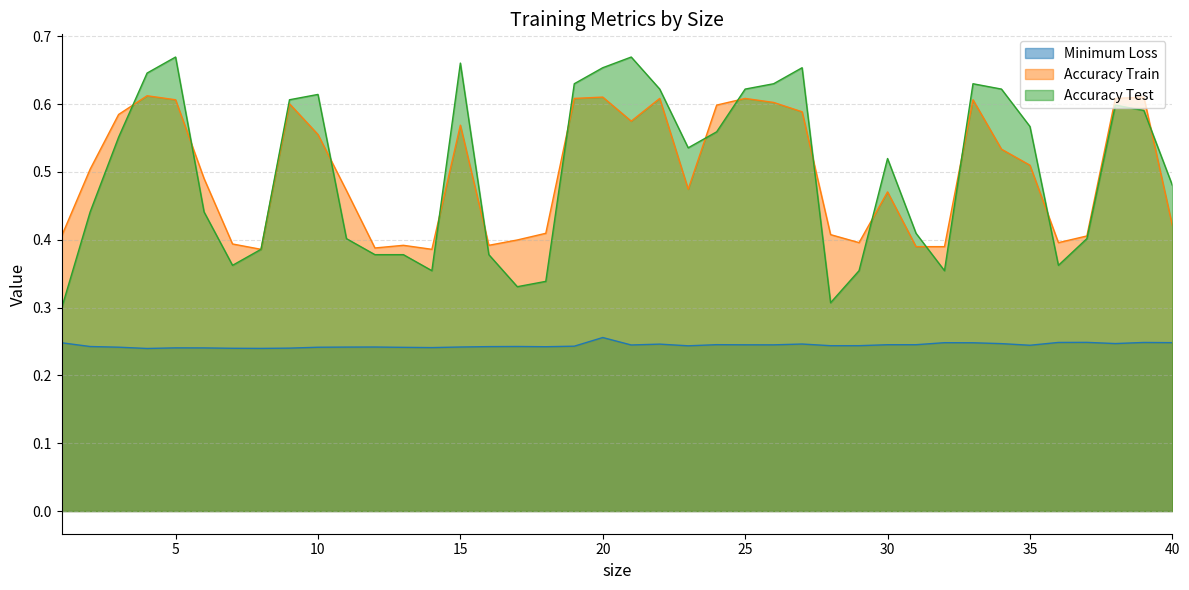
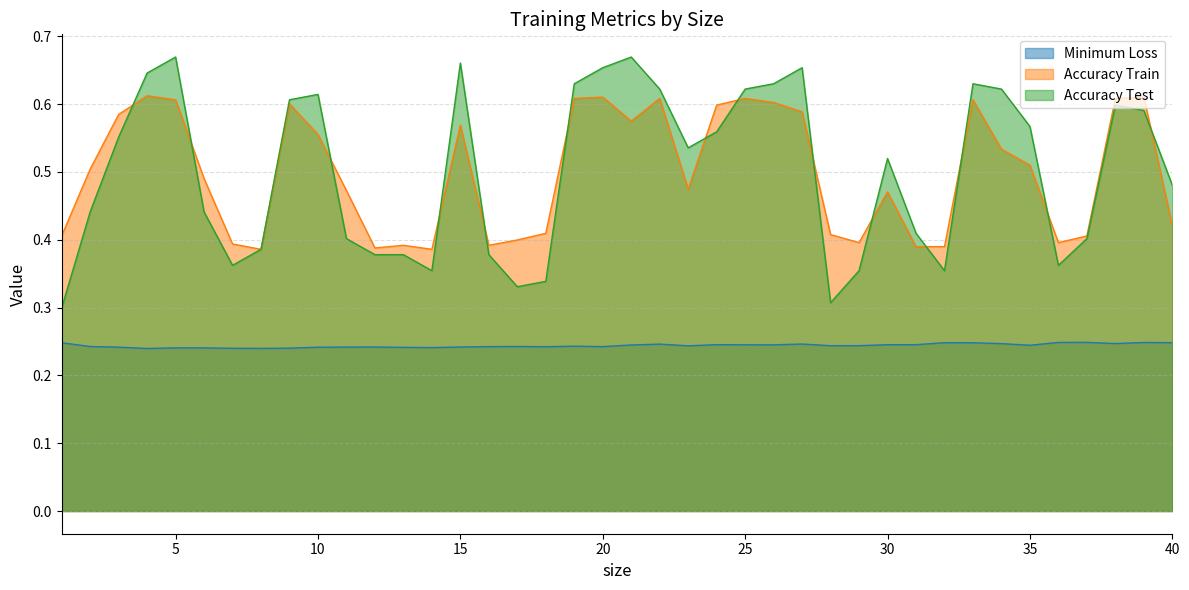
Minimum Loss, 20: 0.26 -> 0.24
